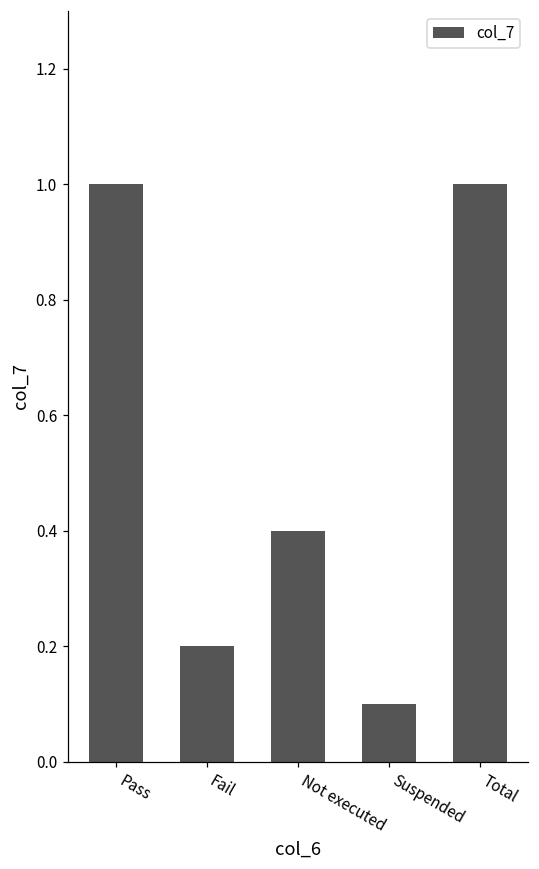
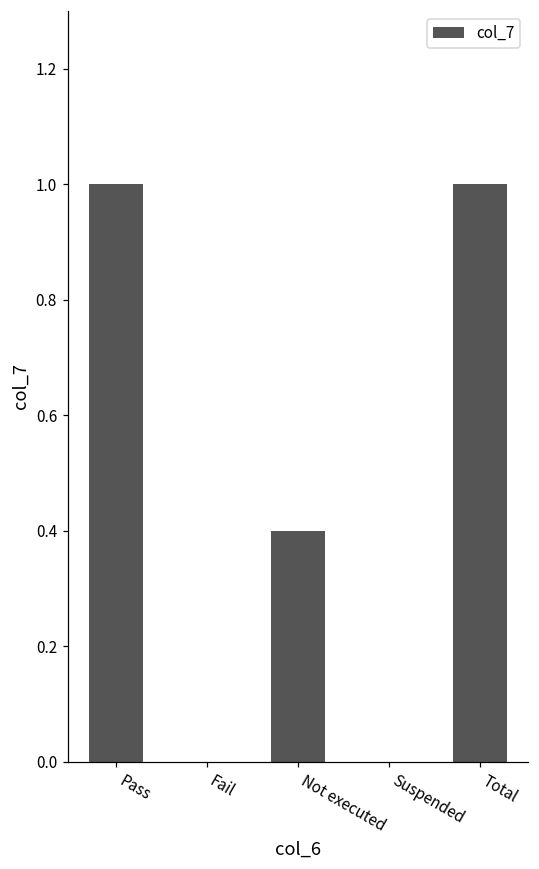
Fail: 0.2 -> 0.0
Suspended: 0.1 -> 0.0
